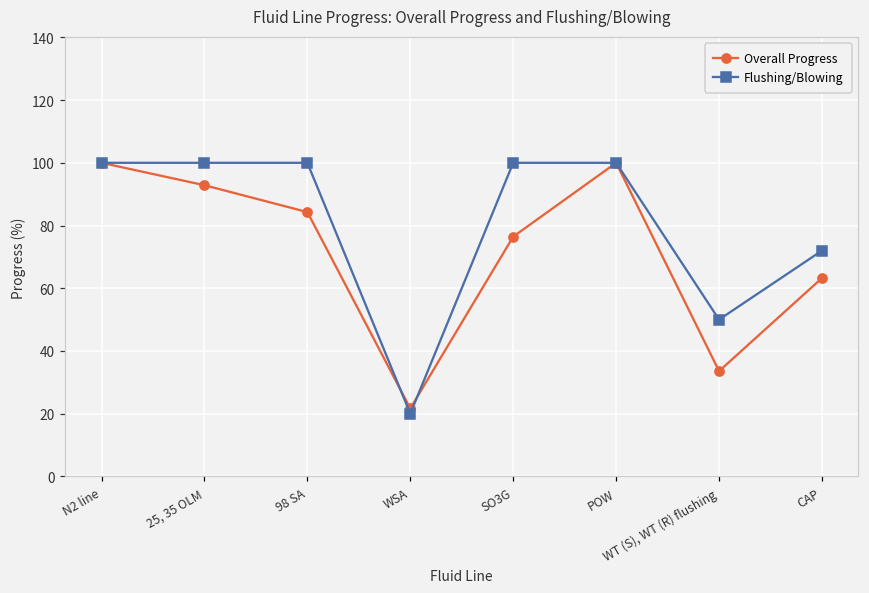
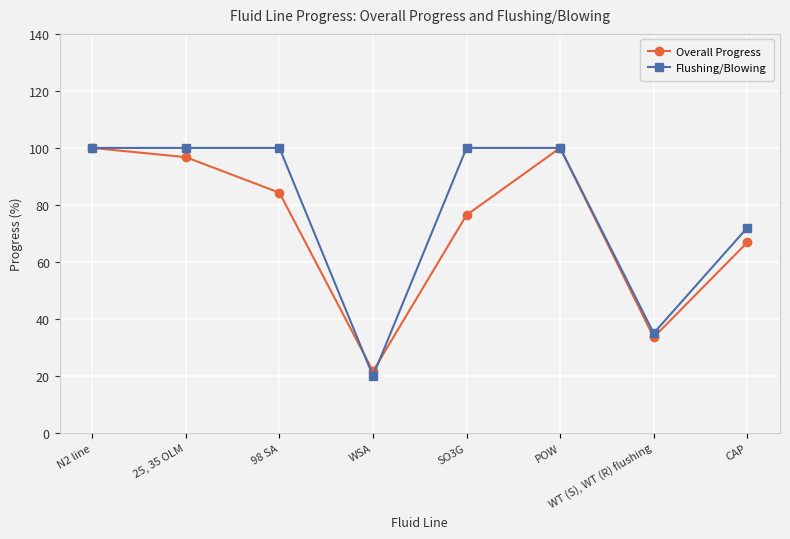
Overall Progress, 25, 35 OLM: 93 -> 97
Flushing/Blowing, WT (S), WT (R) flushing: 50 -> 35
Overall Progress, CAP: 63 -> 67
